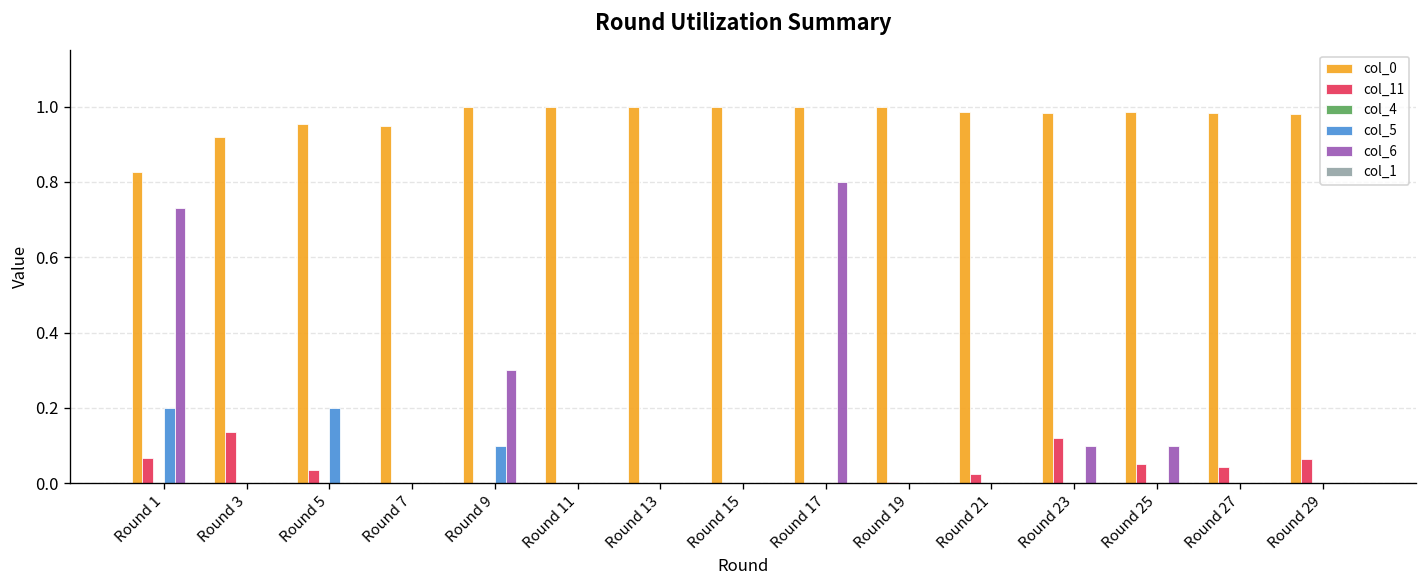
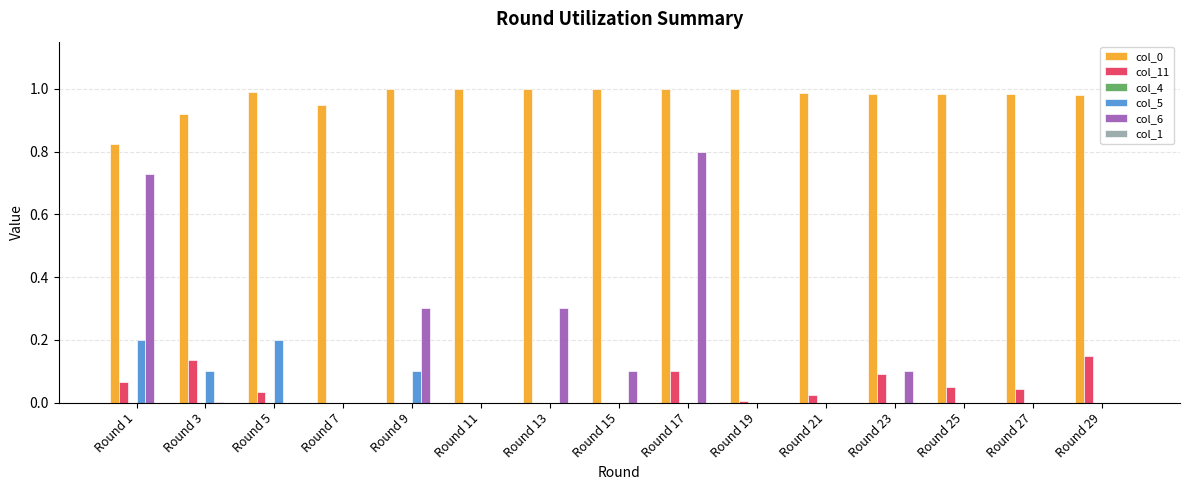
col_5, Round 3: 0.0 -> 0.1
col_0, Round 5: 0.95 -> 0.99
col_6, Round 13: 0.0 -> 0.3
col_6, Round 15: 0.0 -> 0.1
col_11, Round 17: 0.0 -> 0.1
col_11, Round 23: 0.12 -> 0.09
col_6, Round 25: 0.1 -> 0.0
col_11, Round 29: 0.06 -> 0.15
